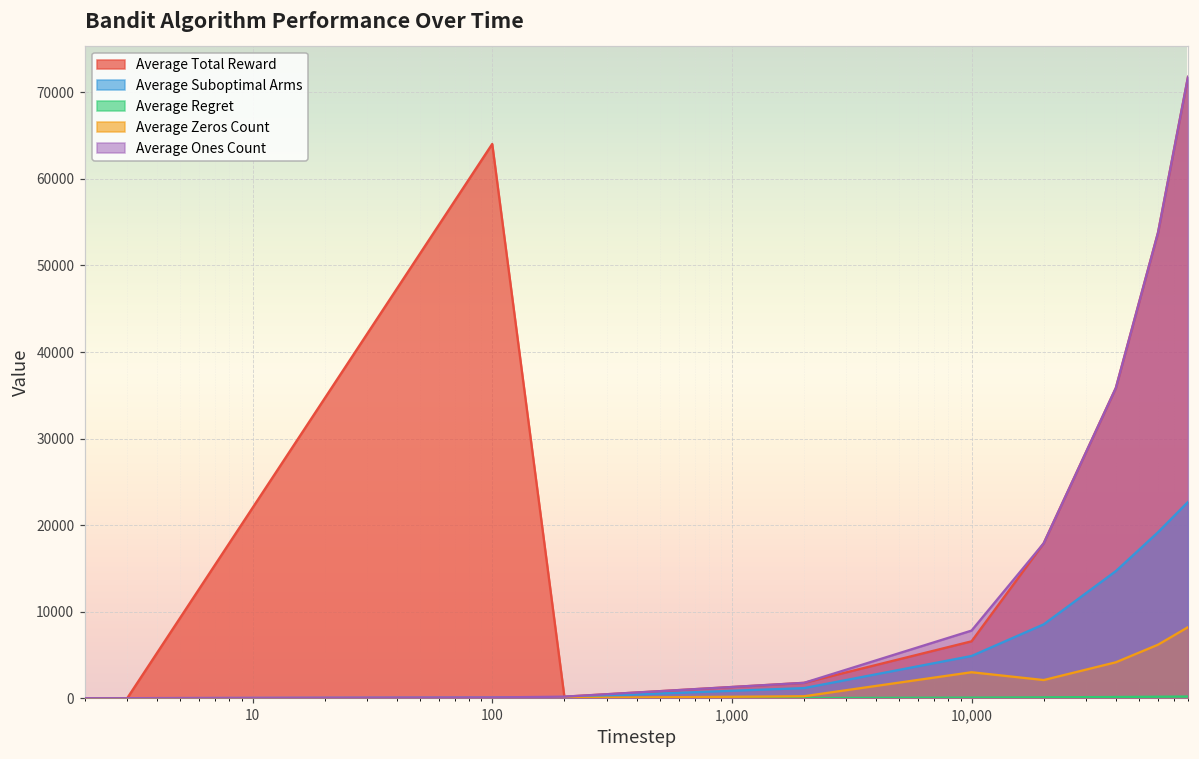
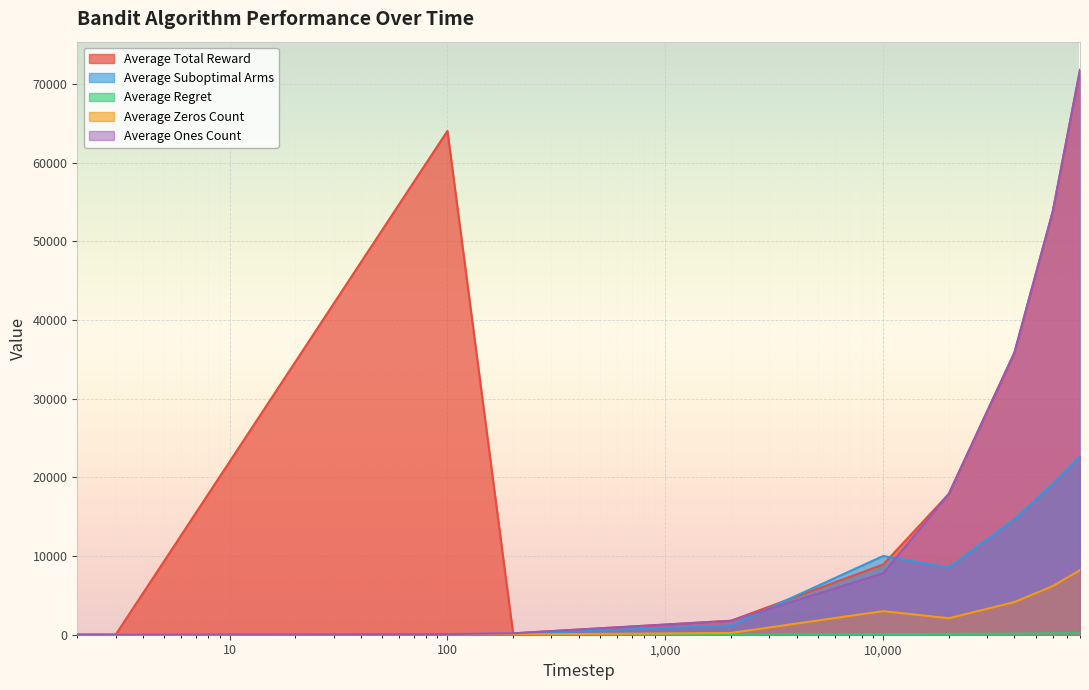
Average Total Reward, 10,000: 7000 -> 9000
Average Suboptimal Arms, 10,000: 5000 -> 10000
